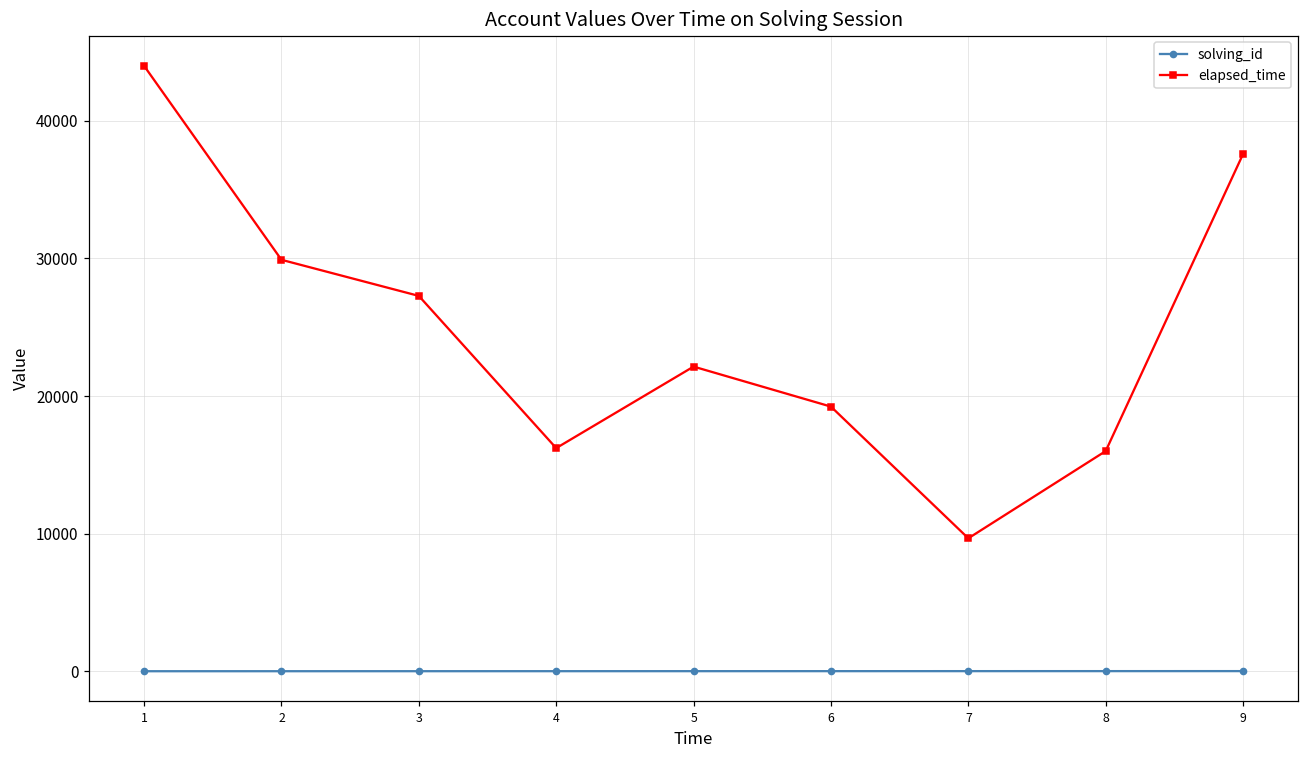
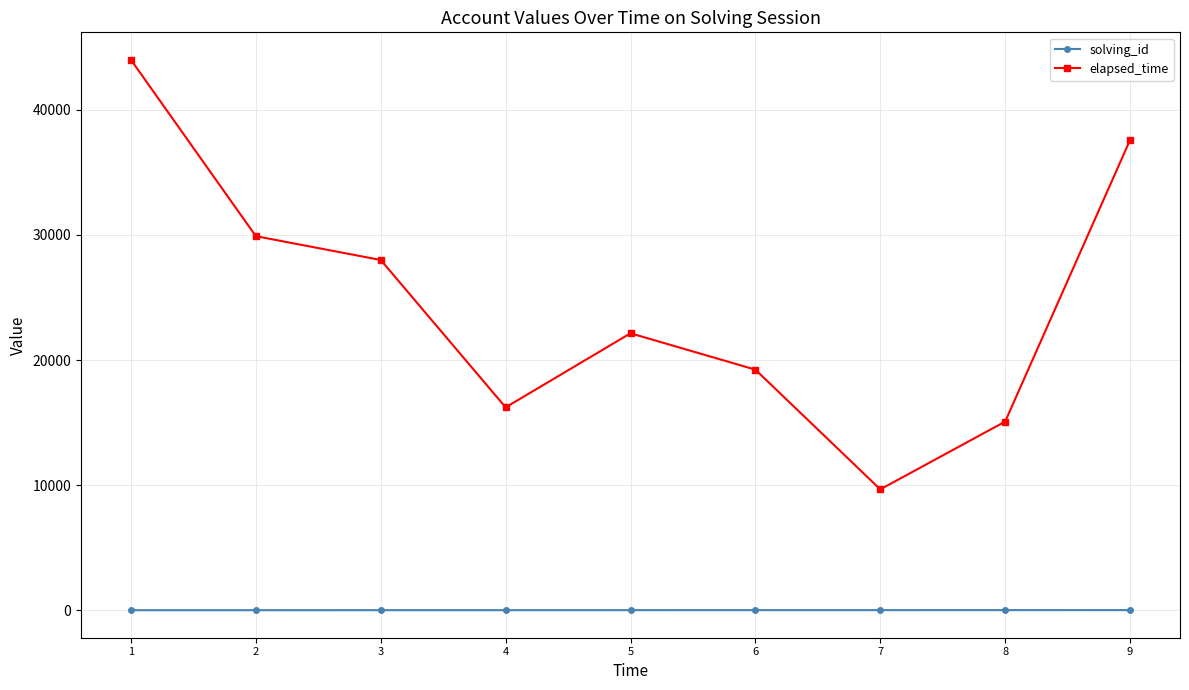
elapsed_time, 3: 27300 -> 28000
elapsed_time, 8: 16000 -> 15100
